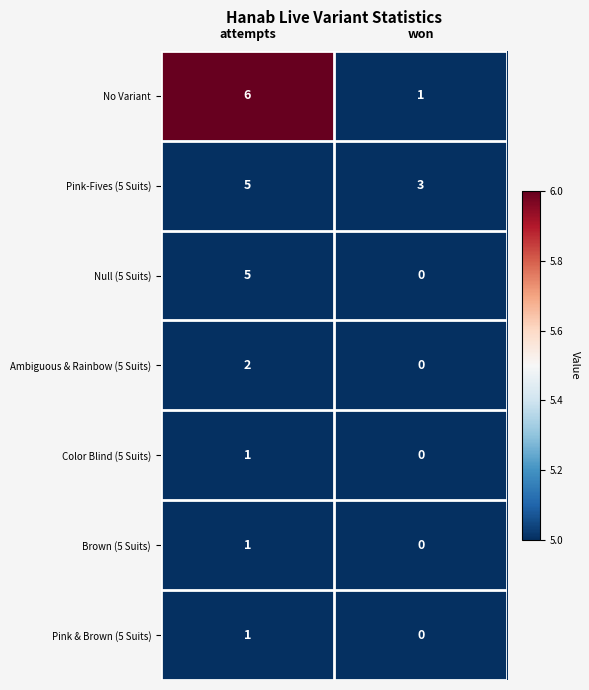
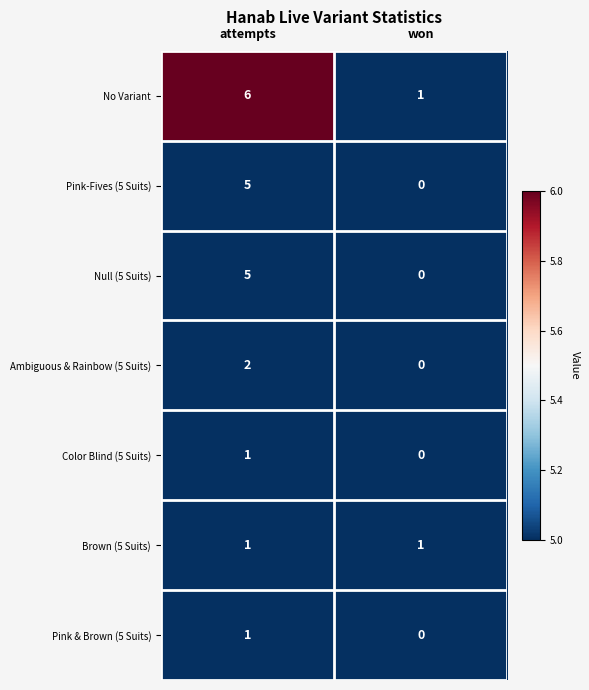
Pink-Fives (5 Suits), won: 3 -> 0
Brown (5 Suits), won: 0 -> 1
